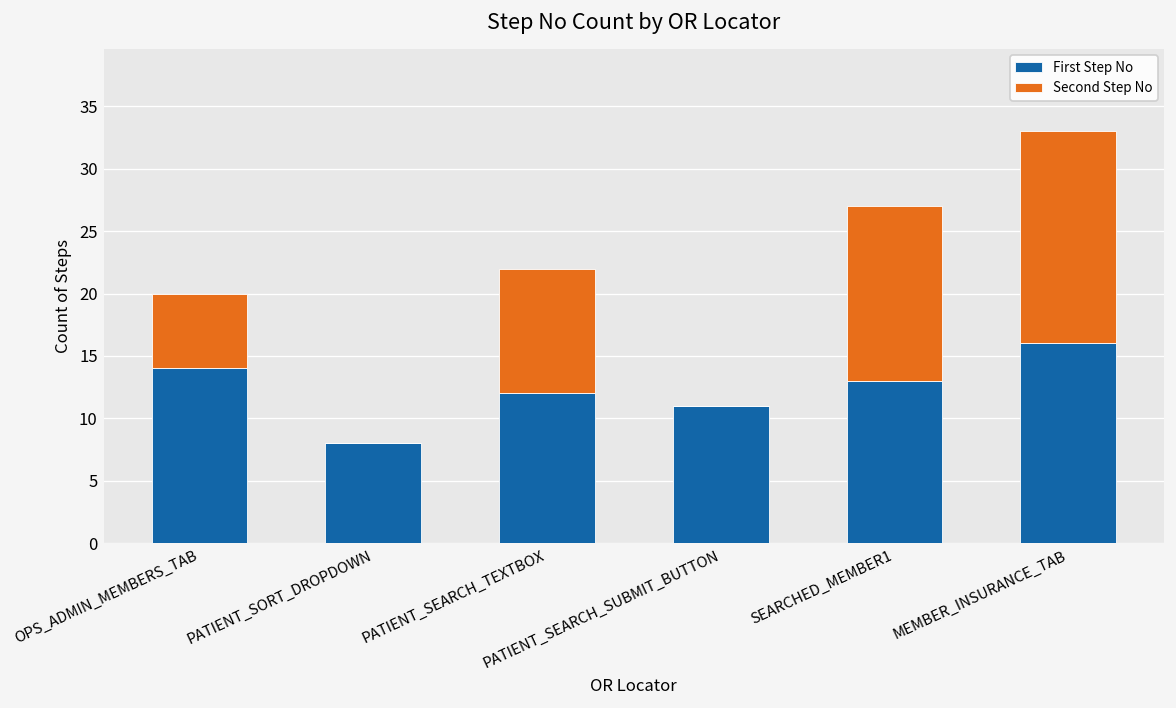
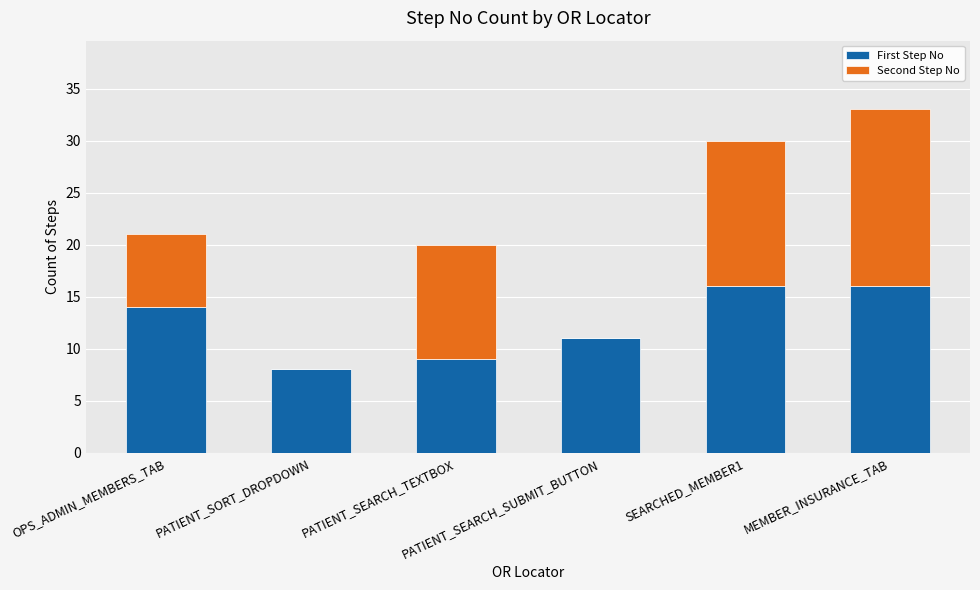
Second Step No, OPS_ADMIN_MEMBERS_TAB: 6 -> 7
First Step No, PATIENT_SEARCH_TEXTBOX: 12 -> 9
Second Step No, PATIENT_SEARCH_TEXTBOX: 10 -> 11
First Step No, SEARCHED_MEMBER1: 13 -> 16
